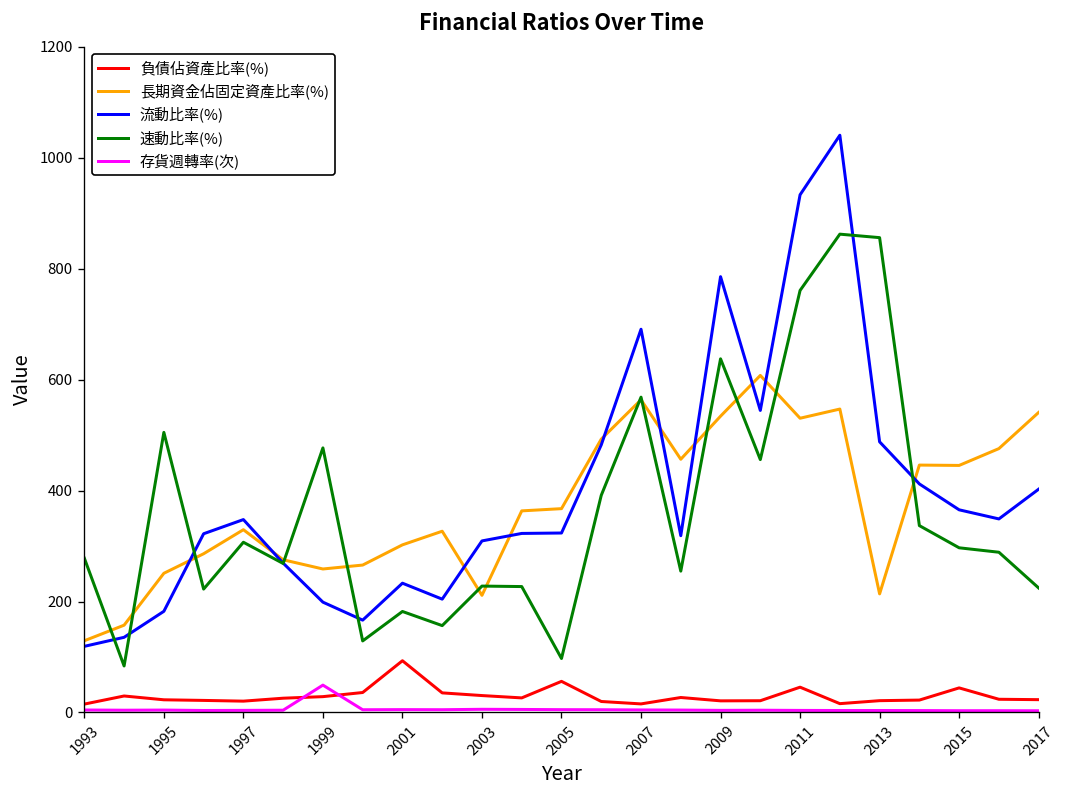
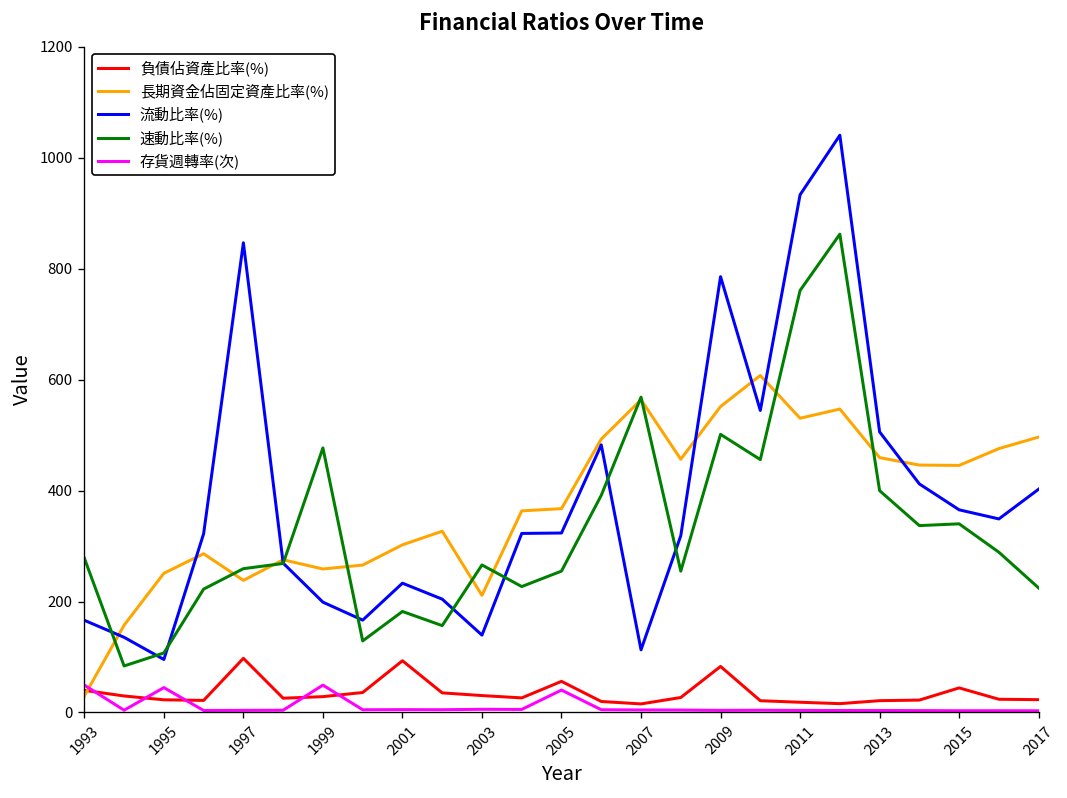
負債佔資產比率(%), 1993: 20 -> 40
長期資金佔固定資產比率(%), 1993: 130 -> 30
流動比率(%), 1993: 120 -> 170
存貨週轉率(次), 1993: 0 -> 50
流動比率(%), 1995: 180 -> 100
速動比率(%), 1995: 500 -> 110
存貨週轉率(次), 1995: 0 -> 40
負債佔資產比率(%), 1997: 20 -> 100
長期資金佔固定資產比率(%), 1997: 330 -> 240
流動比率(%), 1997: 350 -> 850
速動比率(%), 1997: 310 -> 260
流動比率(%), 2003: 310 -> 140
速動比率(%), 2003: 230 -> 270
速動比率(%), 2005: 100 -> 250
存貨週轉率(次), 2005: 10 -> 40
流動比率(%), 2007: 690 -> 110
負債佔資產比率(%), 2009: 20 -> 80
長期資金佔固定資產比率(%), 2009: 530 -> 550
速動比率(%), 2009: 640 -> 500
負債佔資產比率(%), 2011: 50 -> 20
長期資金佔固定資產比率(%), 2013: 210 -> 460
流動比率(%), 2013: 490 -> 510
速動比率(%), 2013: 860 -> 400
速動比率(%), 2015: 300 -> 340
長期資金佔固定資產比率(%), 2017: 540 -> 500
